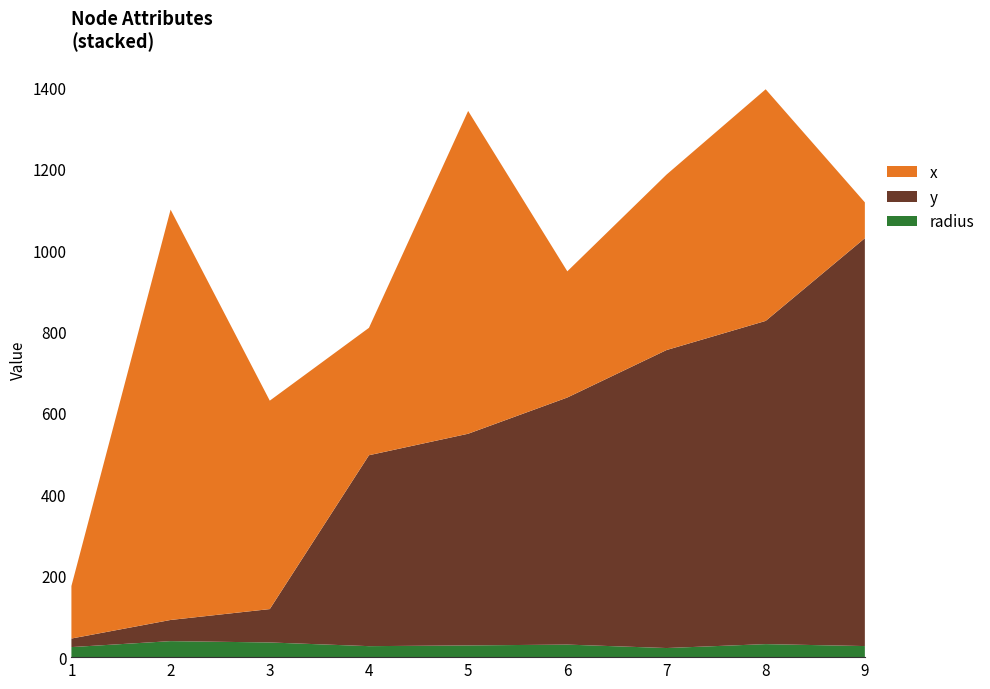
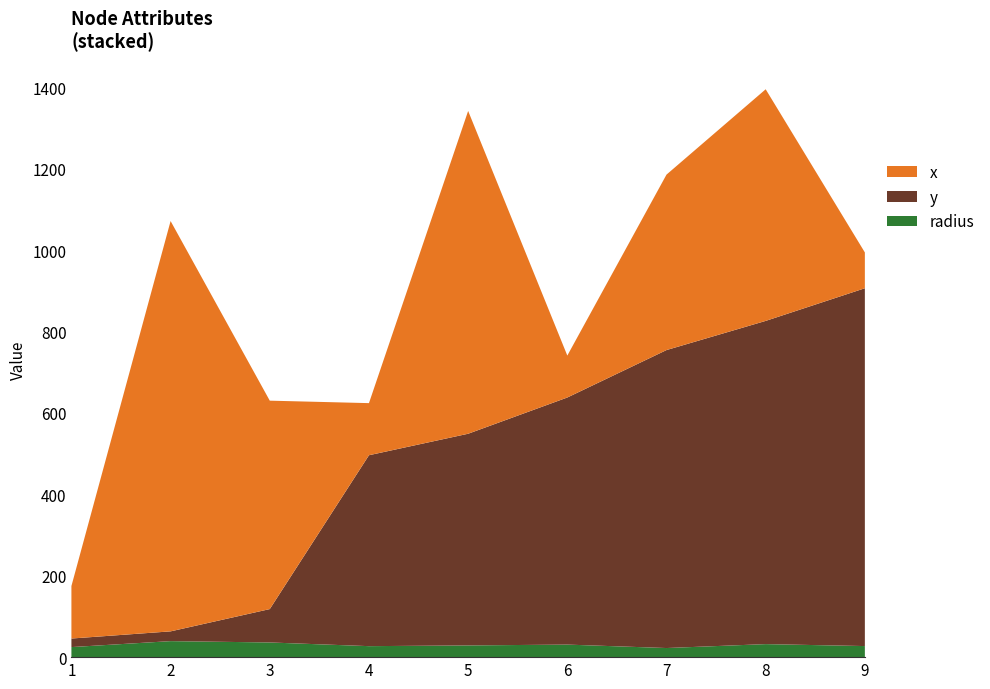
y, 2: 50 -> 20
x, 4: 310 -> 130
x, 6: 310 -> 100
y, 9: 1000 -> 880
